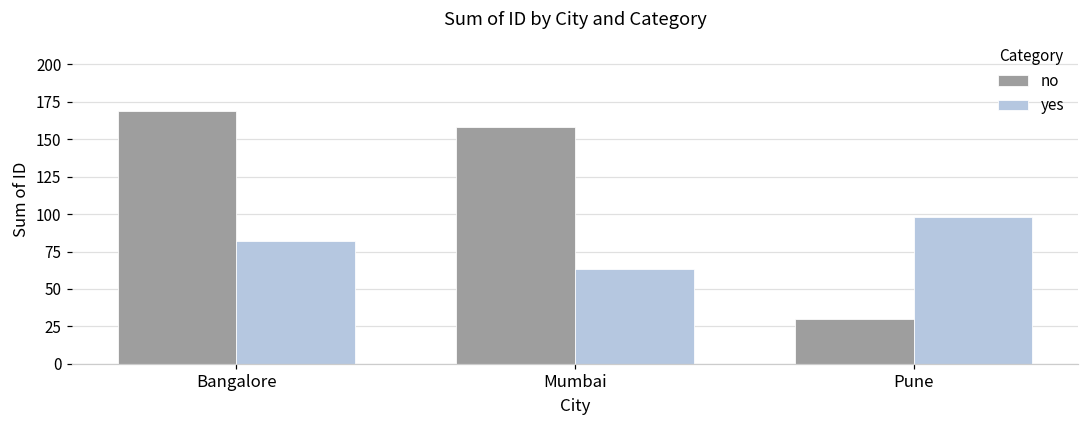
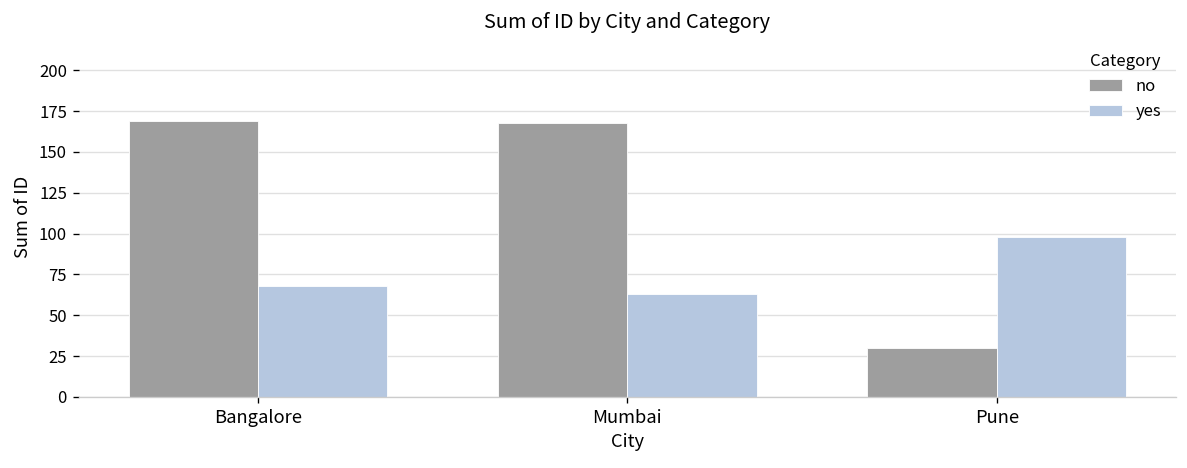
yes, Bangalore: 82 -> 68
no, Mumbai: 158 -> 168
